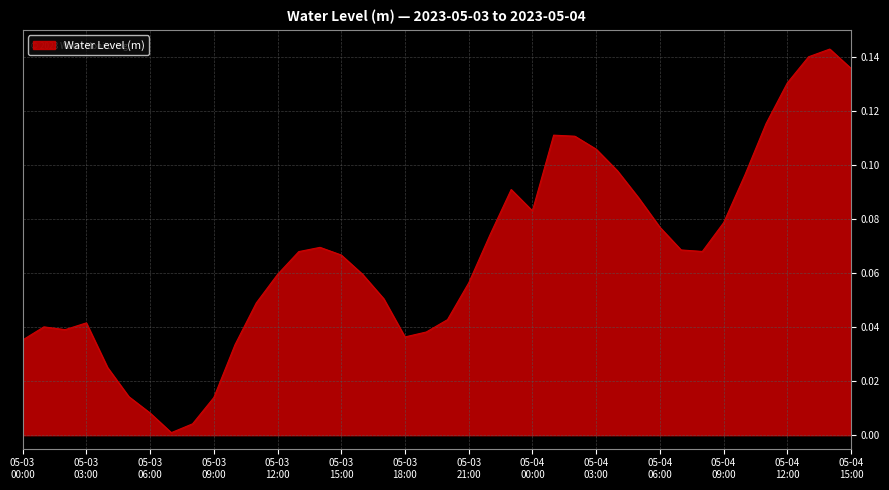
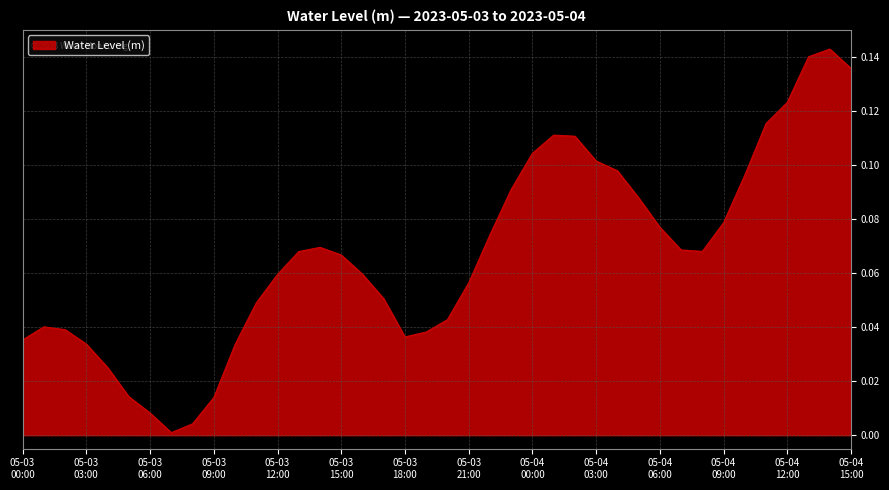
05-03 03:00: 0.042 -> 0.034
05-04 00:00: 0.083 -> 0.104
05-04 03:00: 0.106 -> 0.102
05-04 12:00: 0.131 -> 0.123
